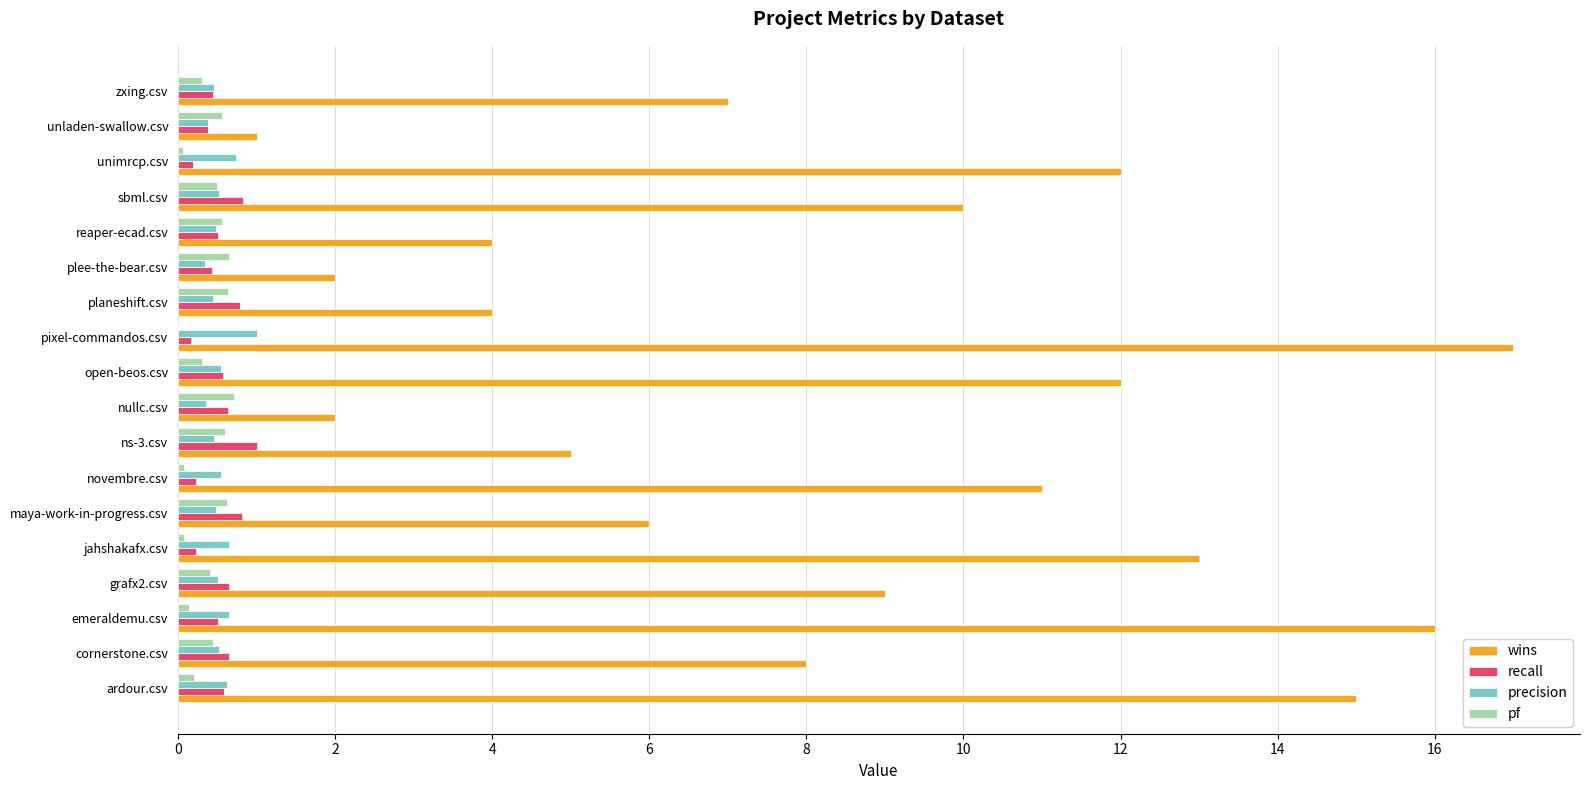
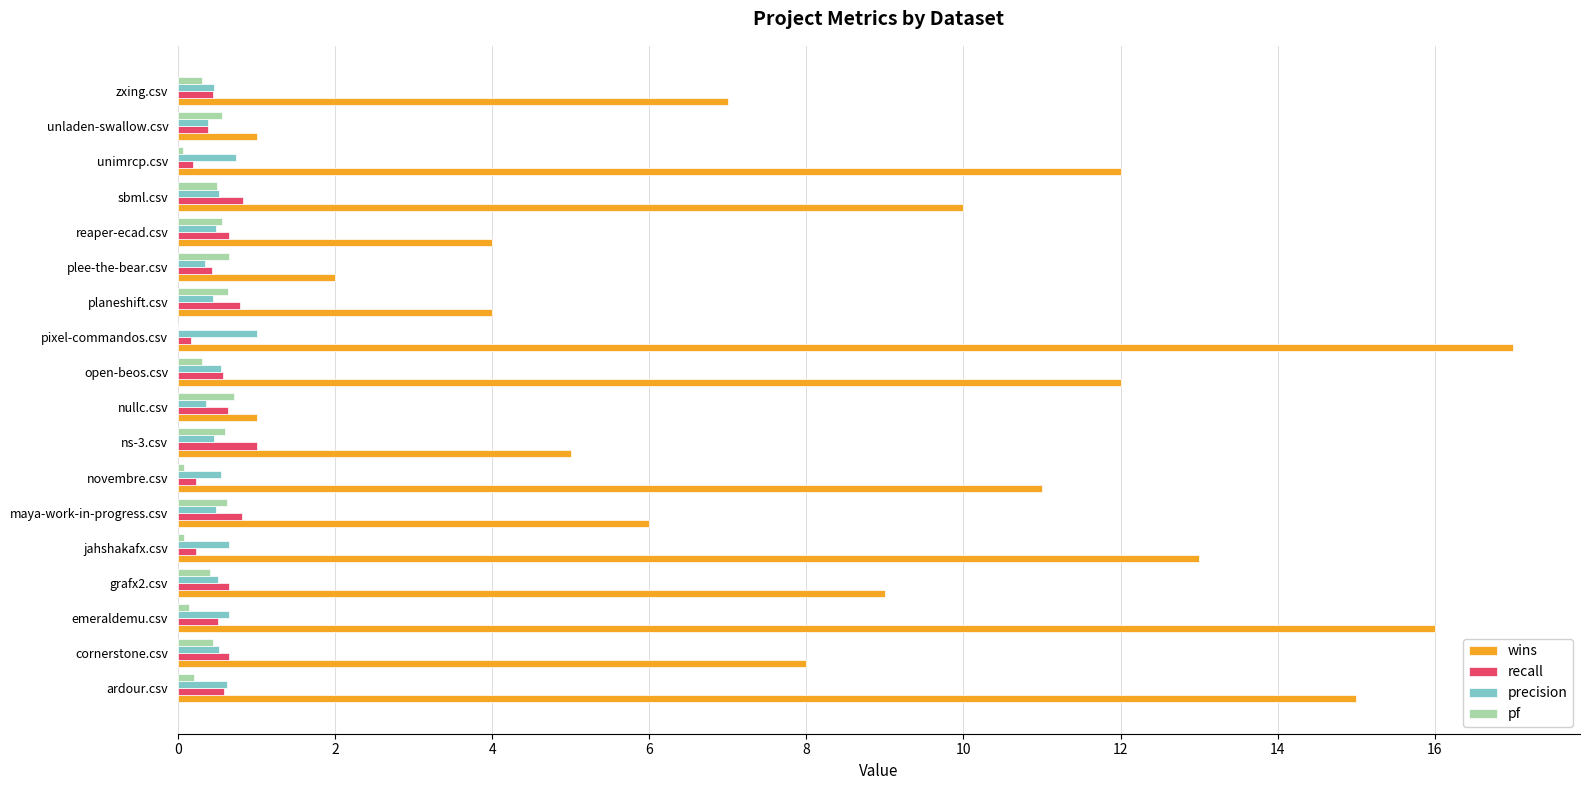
recall, reaper-ecad.csv: 0.5 -> 0.6
wins, nullc.csv: 2 -> 1
